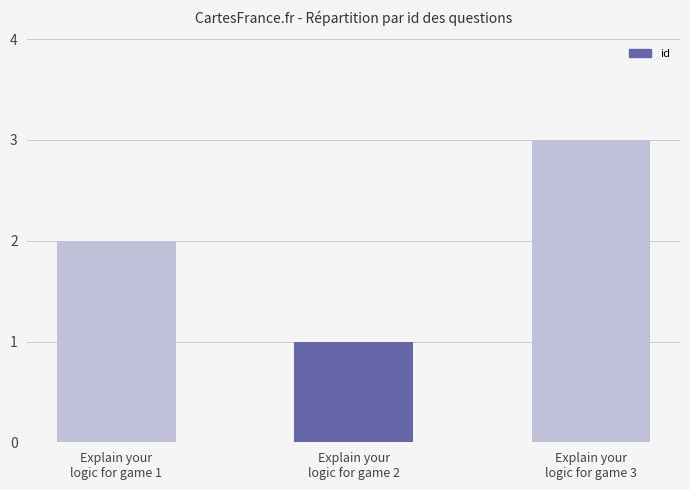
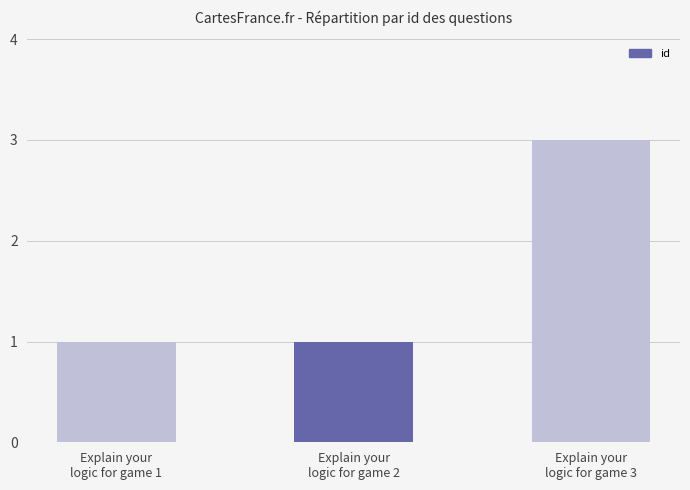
Explain your logic for game 1: 2 -> 1
